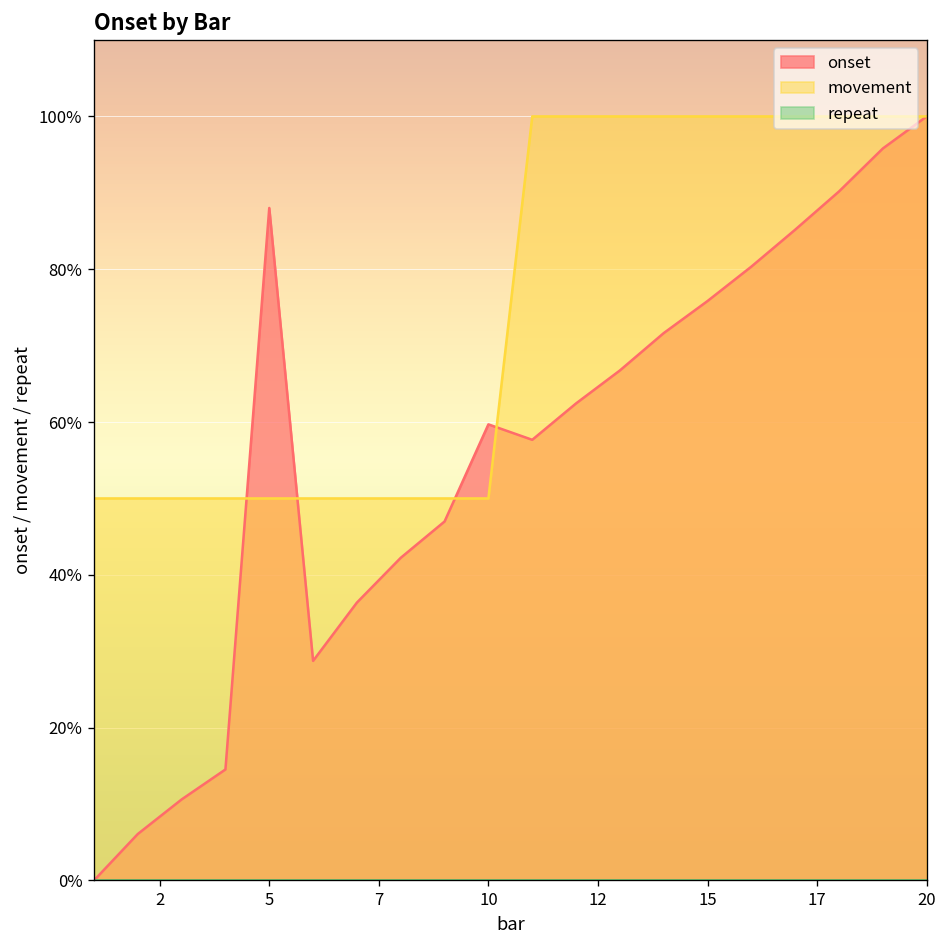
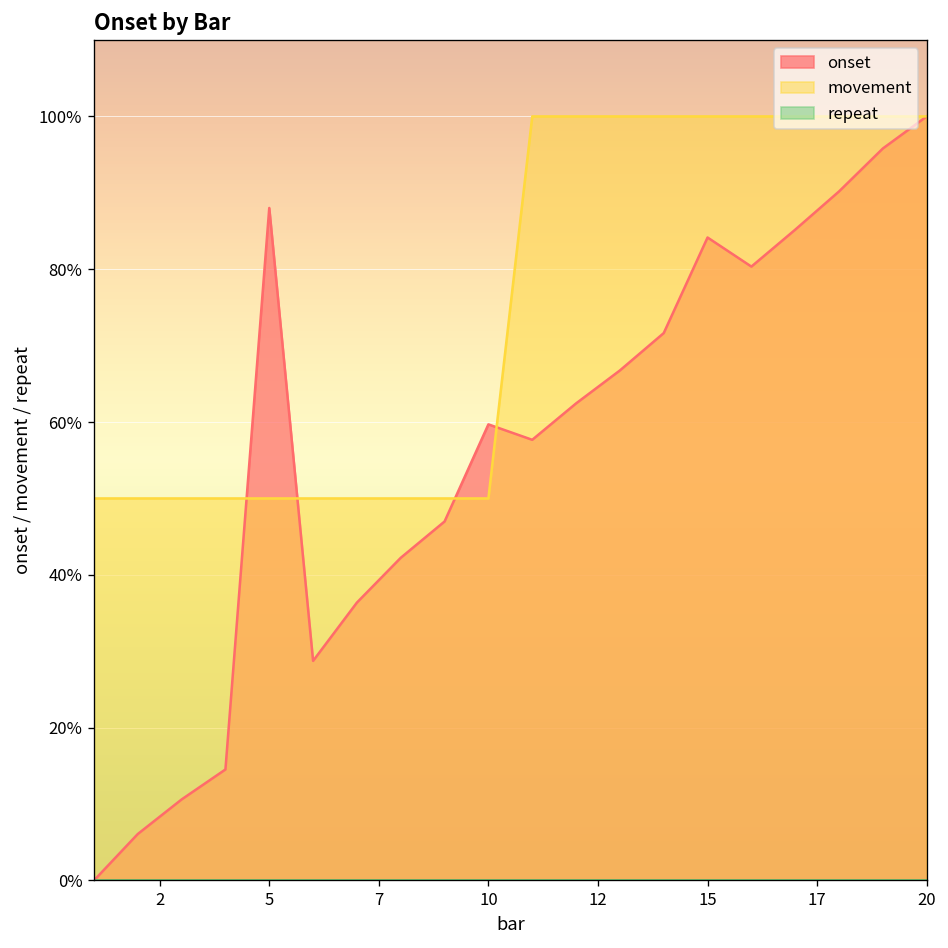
onset, 15: 76% -> 84%
